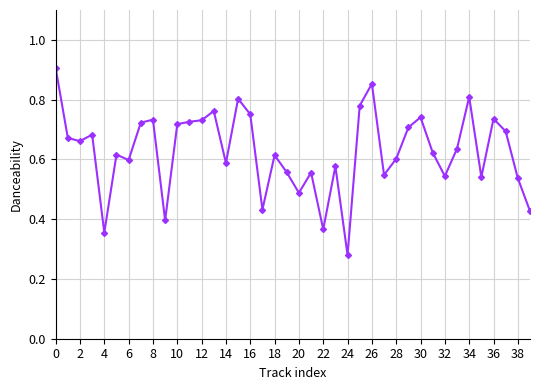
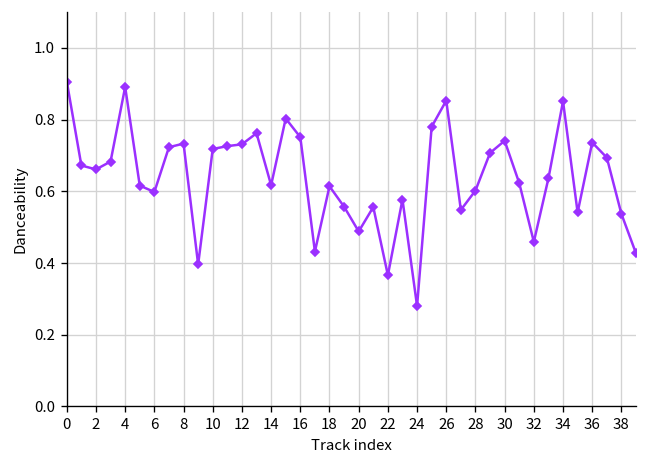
4: 0.36 -> 0.89
14: 0.59 -> 0.62
32: 0.54 -> 0.46
34: 0.81 -> 0.85
